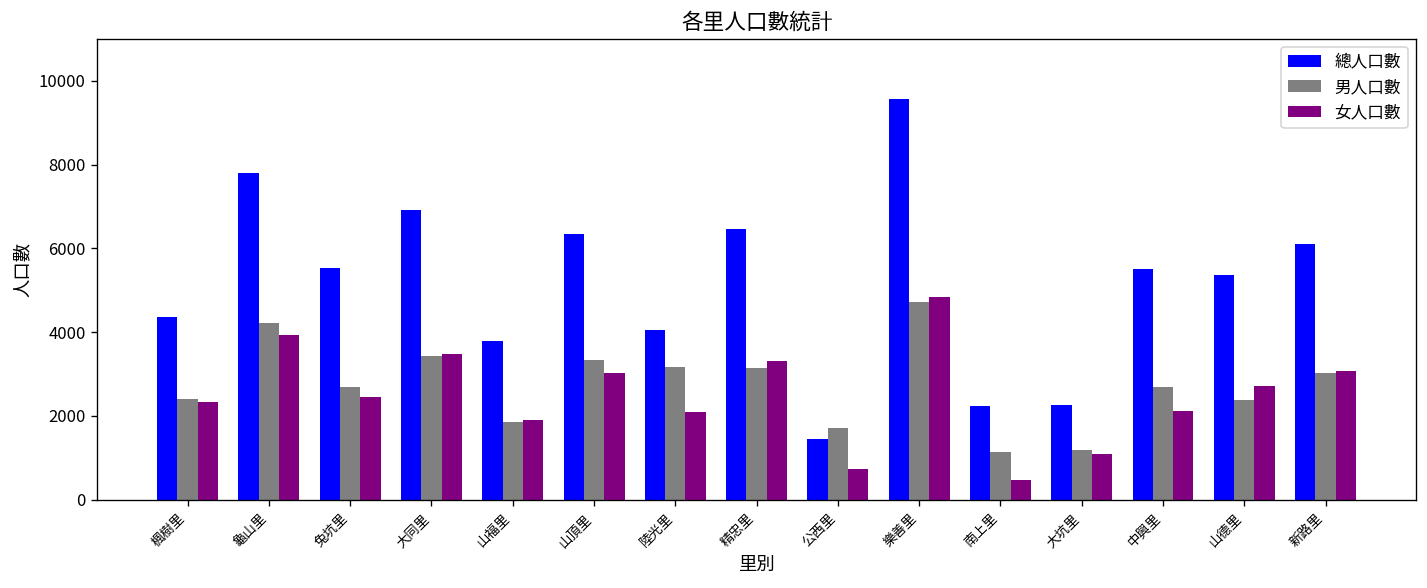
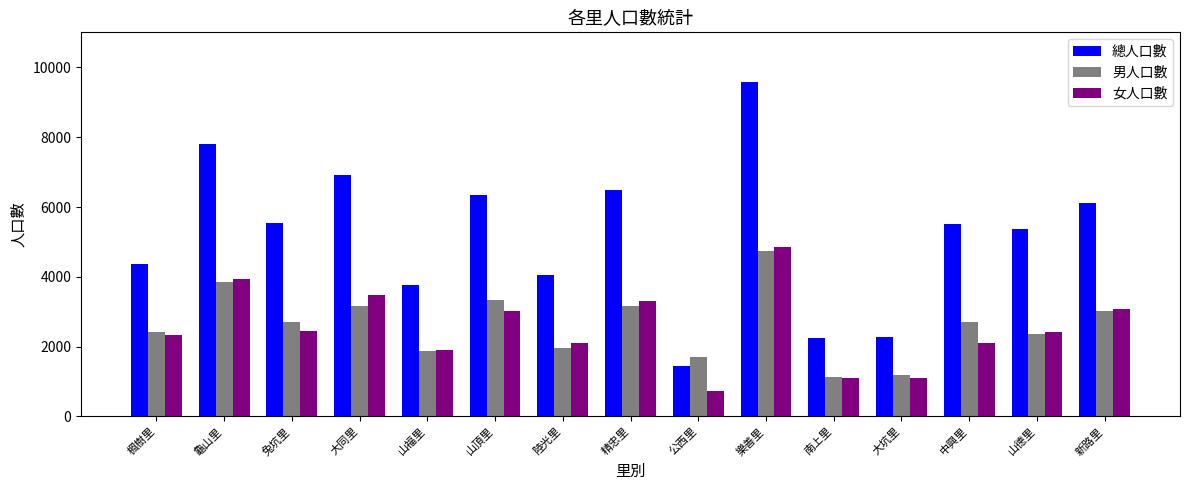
男人口數, 龜山里: 4200 -> 3900
男人口數, 大同里: 3400 -> 3200
男人口數, 陸光里: 3200 -> 1900
女人口數, 南上里: 500 -> 1100
女人口數, 山德里: 2700 -> 2400
